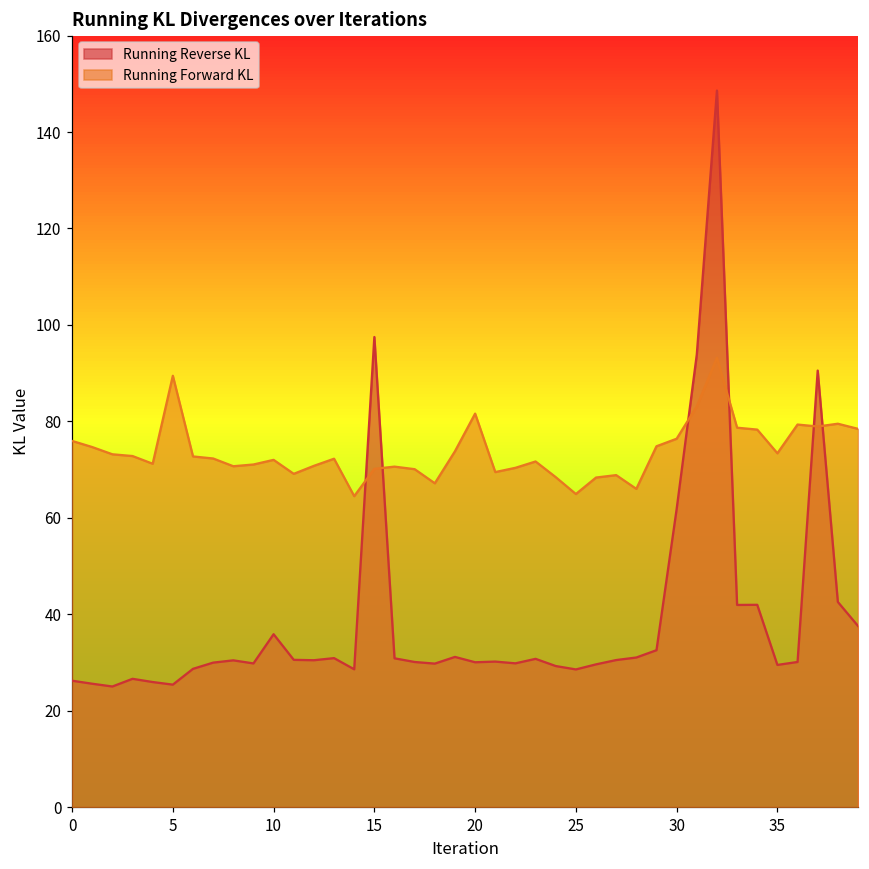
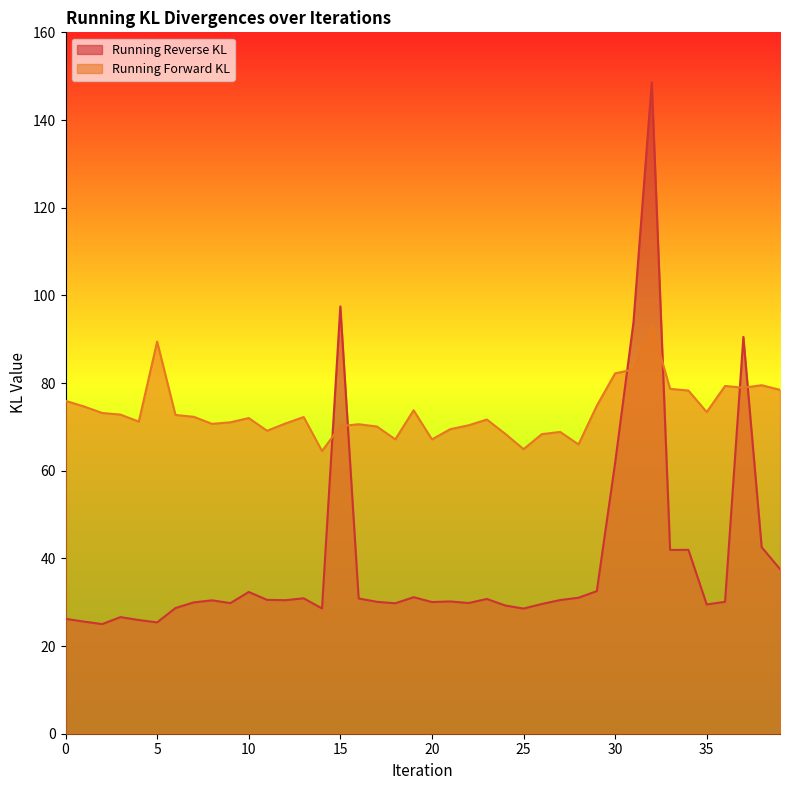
Running Reverse KL, 10: 36 -> 32
Running Forward KL, 20: 82 -> 67
Running Forward KL, 30: 76 -> 82
